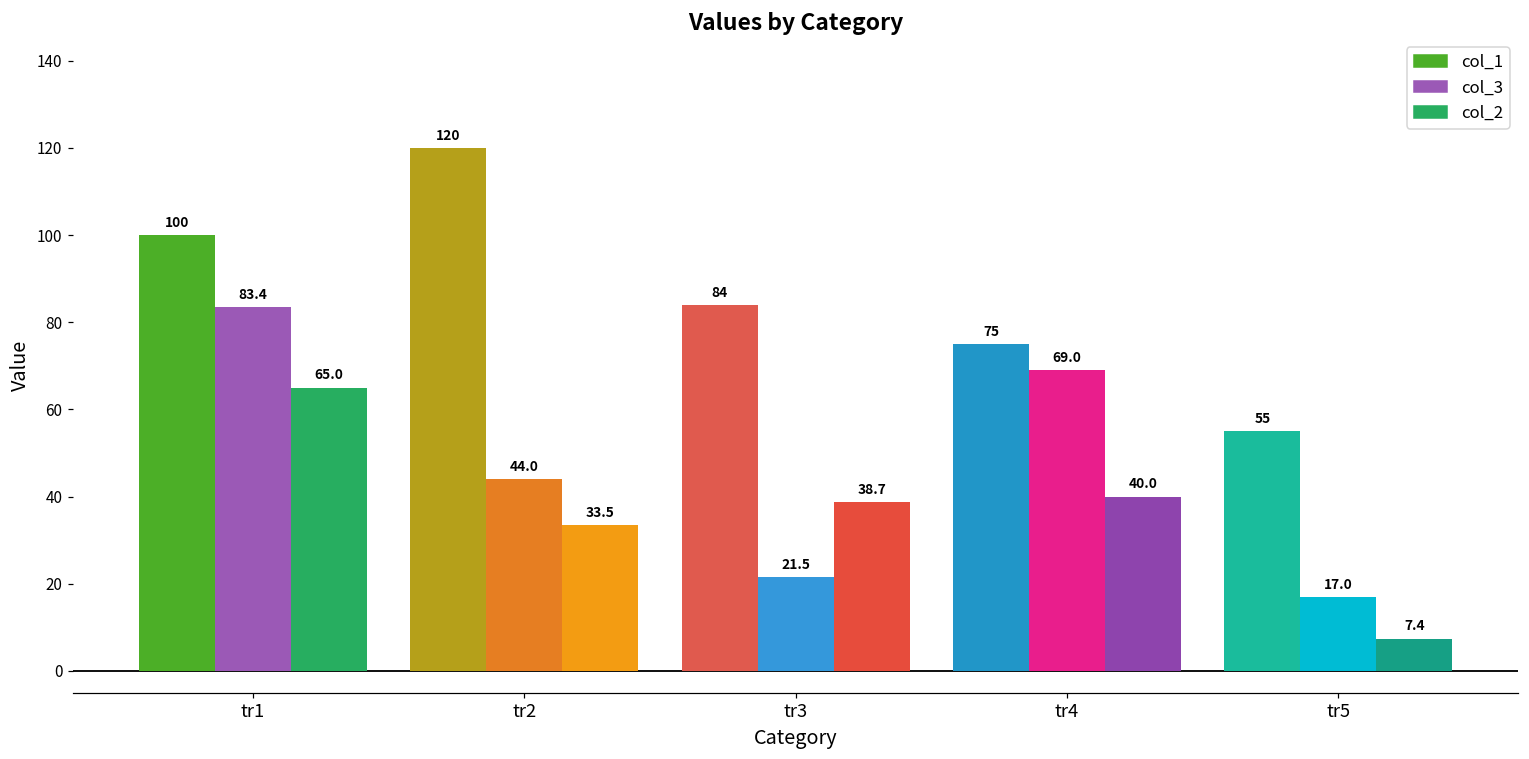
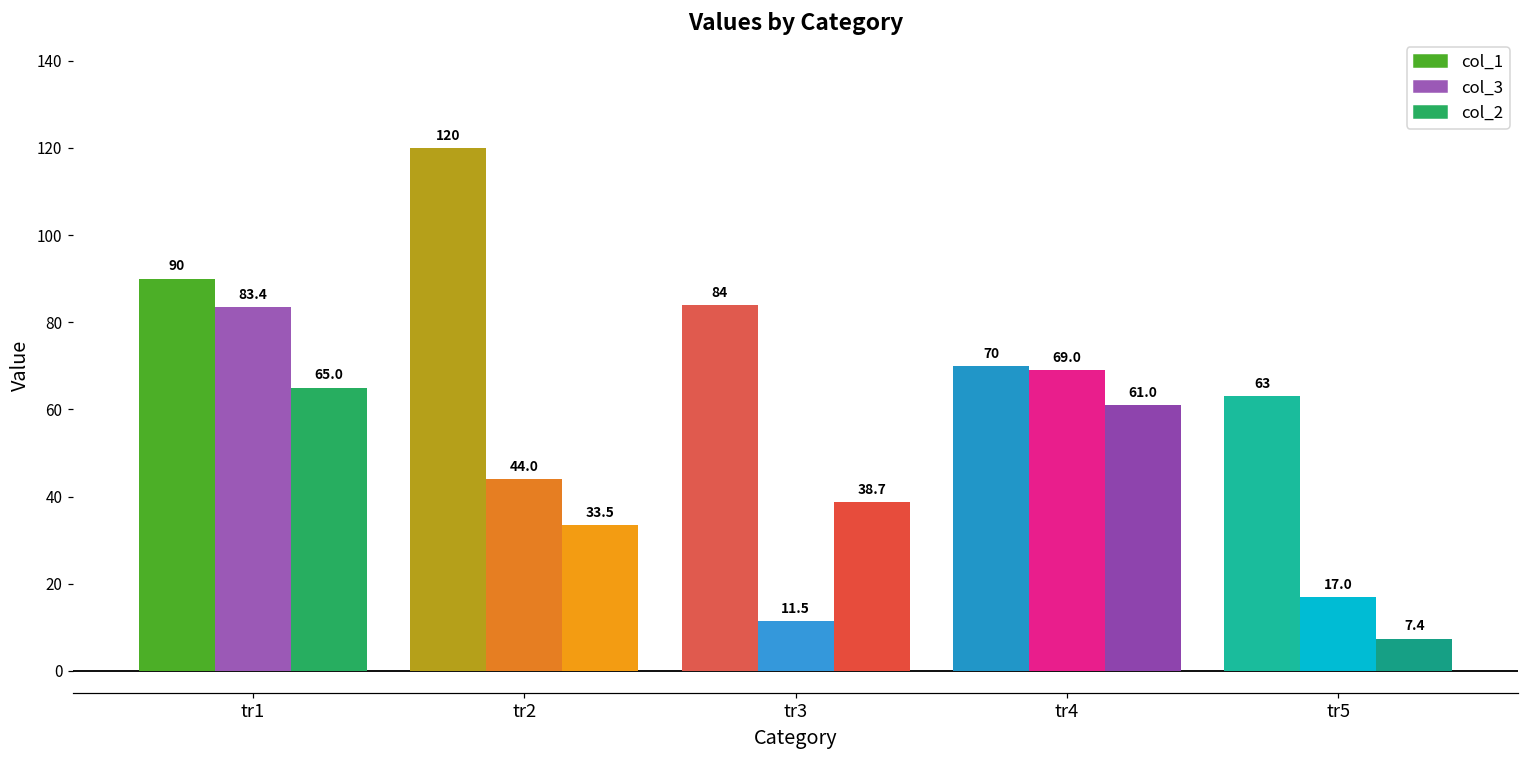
col_1, tr1: 100 -> 90
col_3, tr3: 21.5 -> 11.5
col_1, tr4: 75 -> 70
col_2, tr4: 40.0 -> 61.0
col_1, tr5: 55 -> 63
